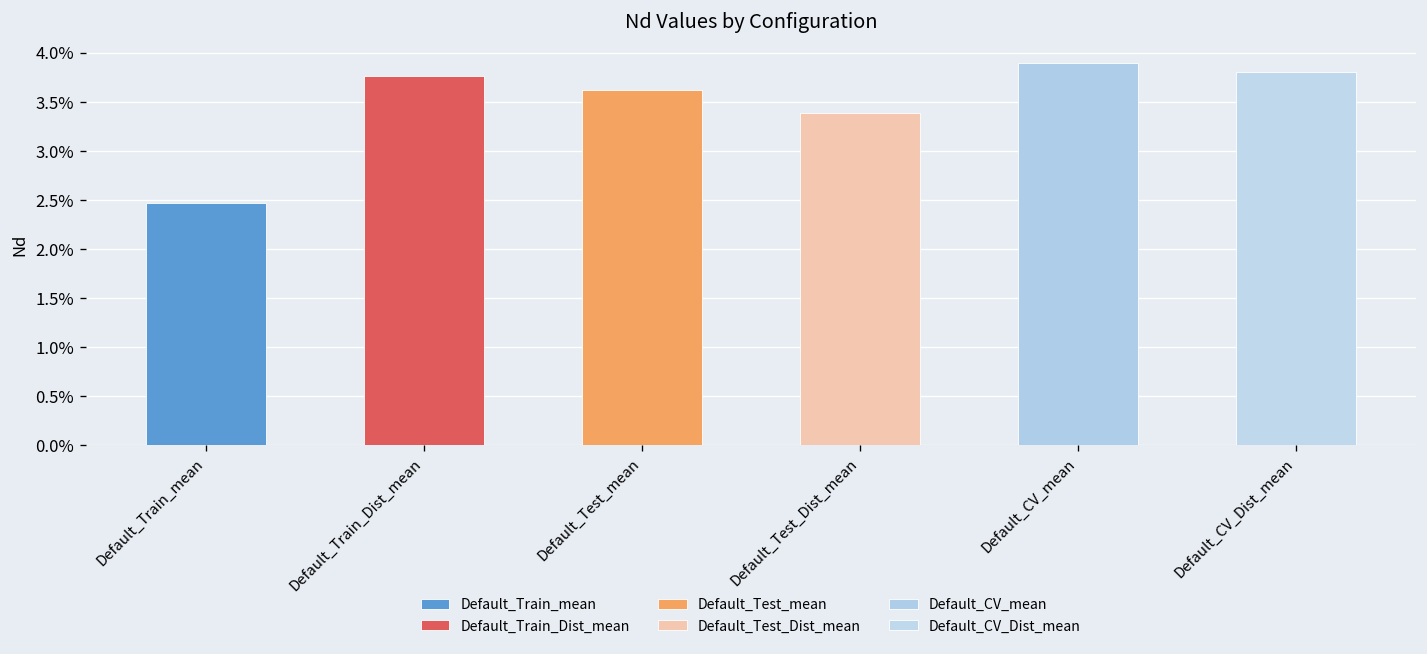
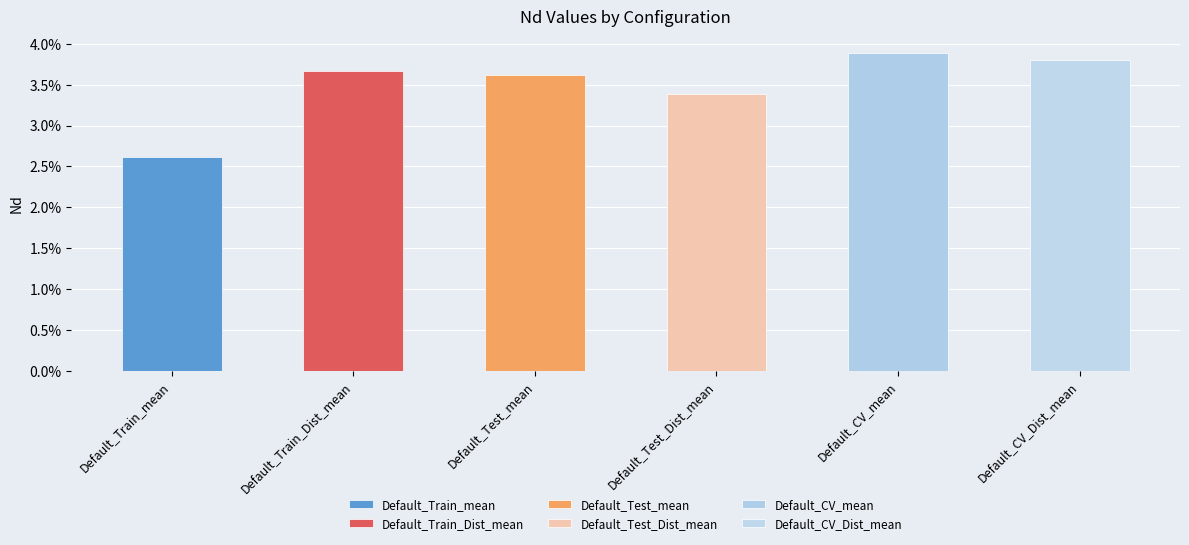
Default_Train_mean: 2.5% -> 2.6%
Default_Train_Dist_mean: 3.8% -> 3.7%
